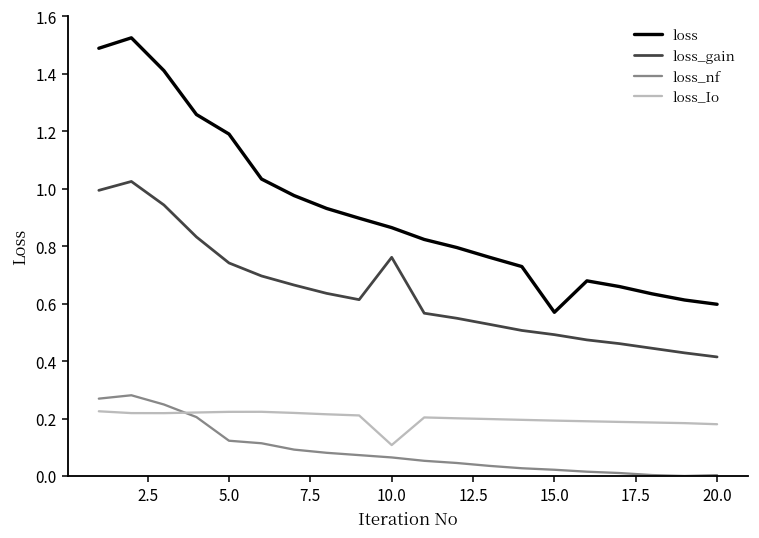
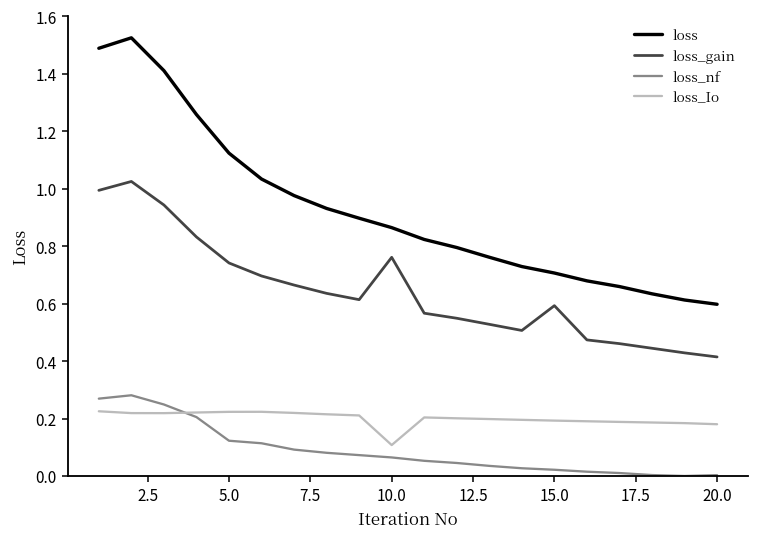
loss, 5.0: 1.19 -> 1.12
loss, 15.0: 0.57 -> 0.71
loss_gain, 15.0: 0.49 -> 0.59
